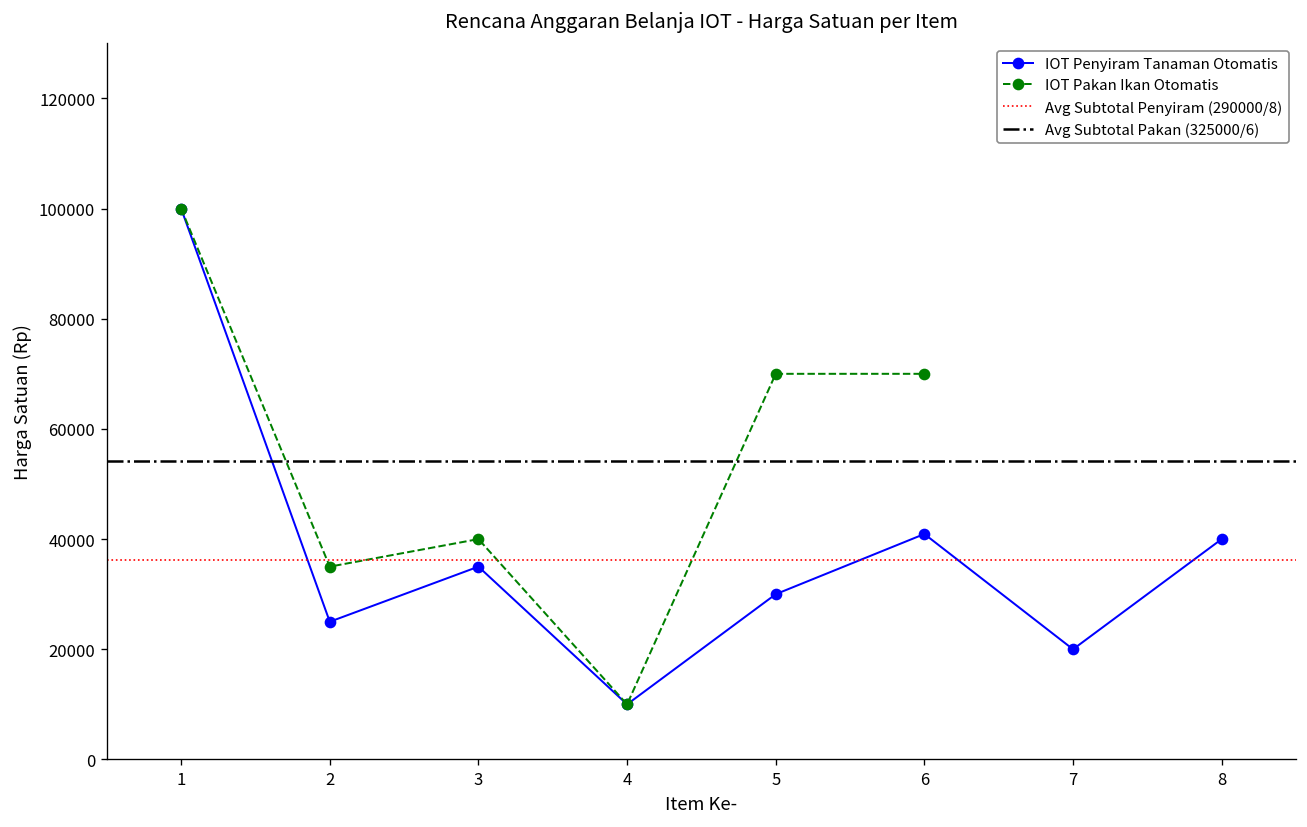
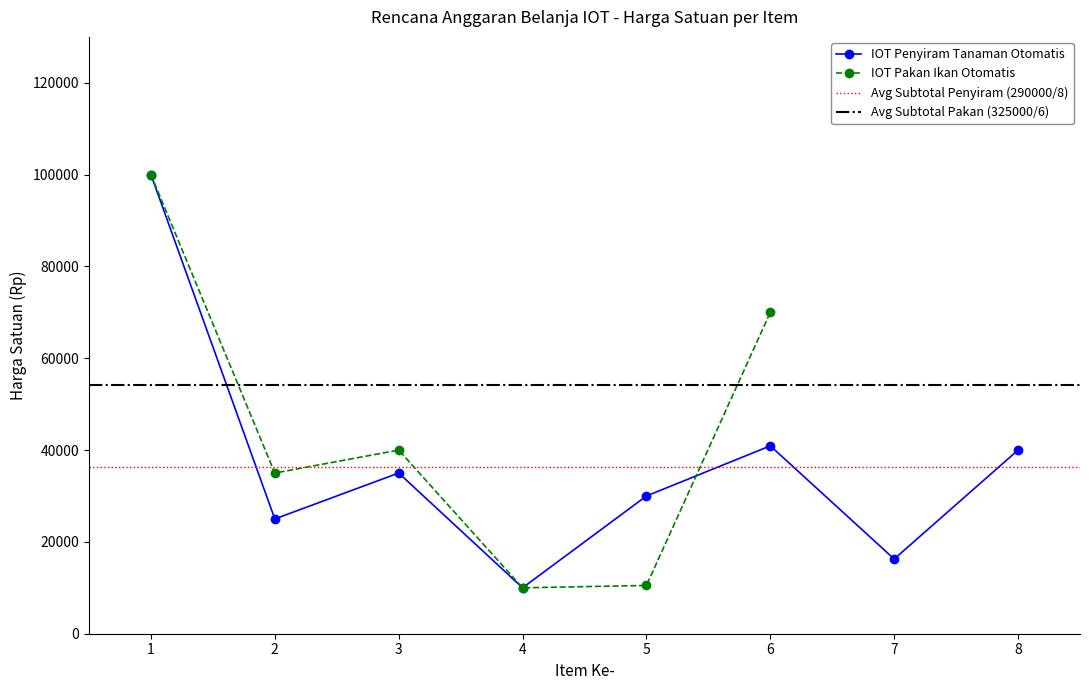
IOT Pakan Ikan Otomatis, 5: 70000 -> 11000
IOT Penyiram Tanaman Otomatis, 7: 20000 -> 16000
